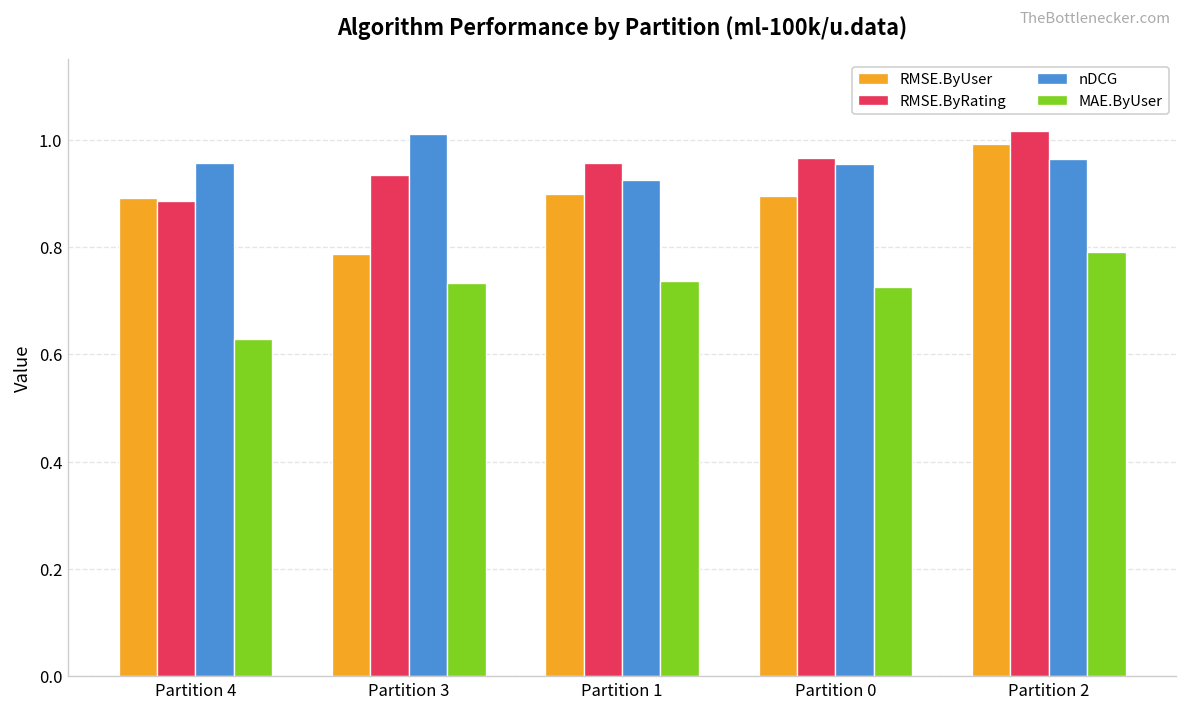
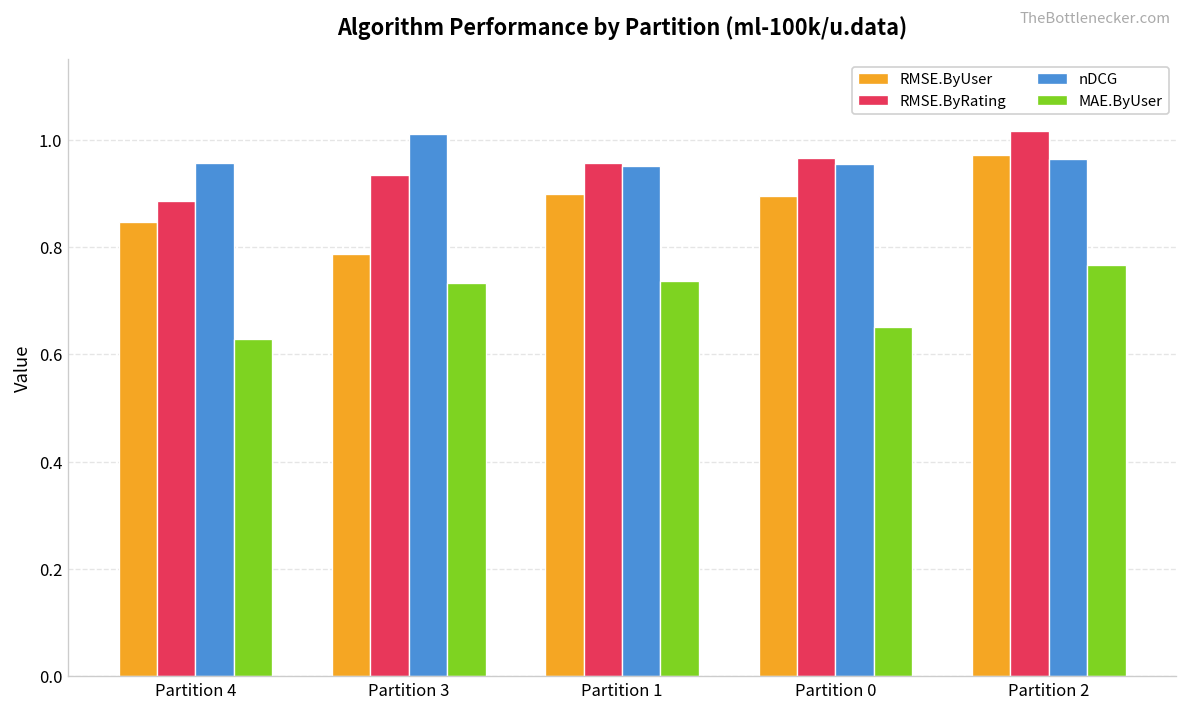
RMSE.ByUser, Partition 4: 0.89 -> 0.85
nDCG, Partition 1: 0.93 -> 0.95
MAE.ByUser, Partition 0: 0.73 -> 0.65
RMSE.ByUser, Partition 2: 0.99 -> 0.97
MAE.ByUser, Partition 2: 0.79 -> 0.77
